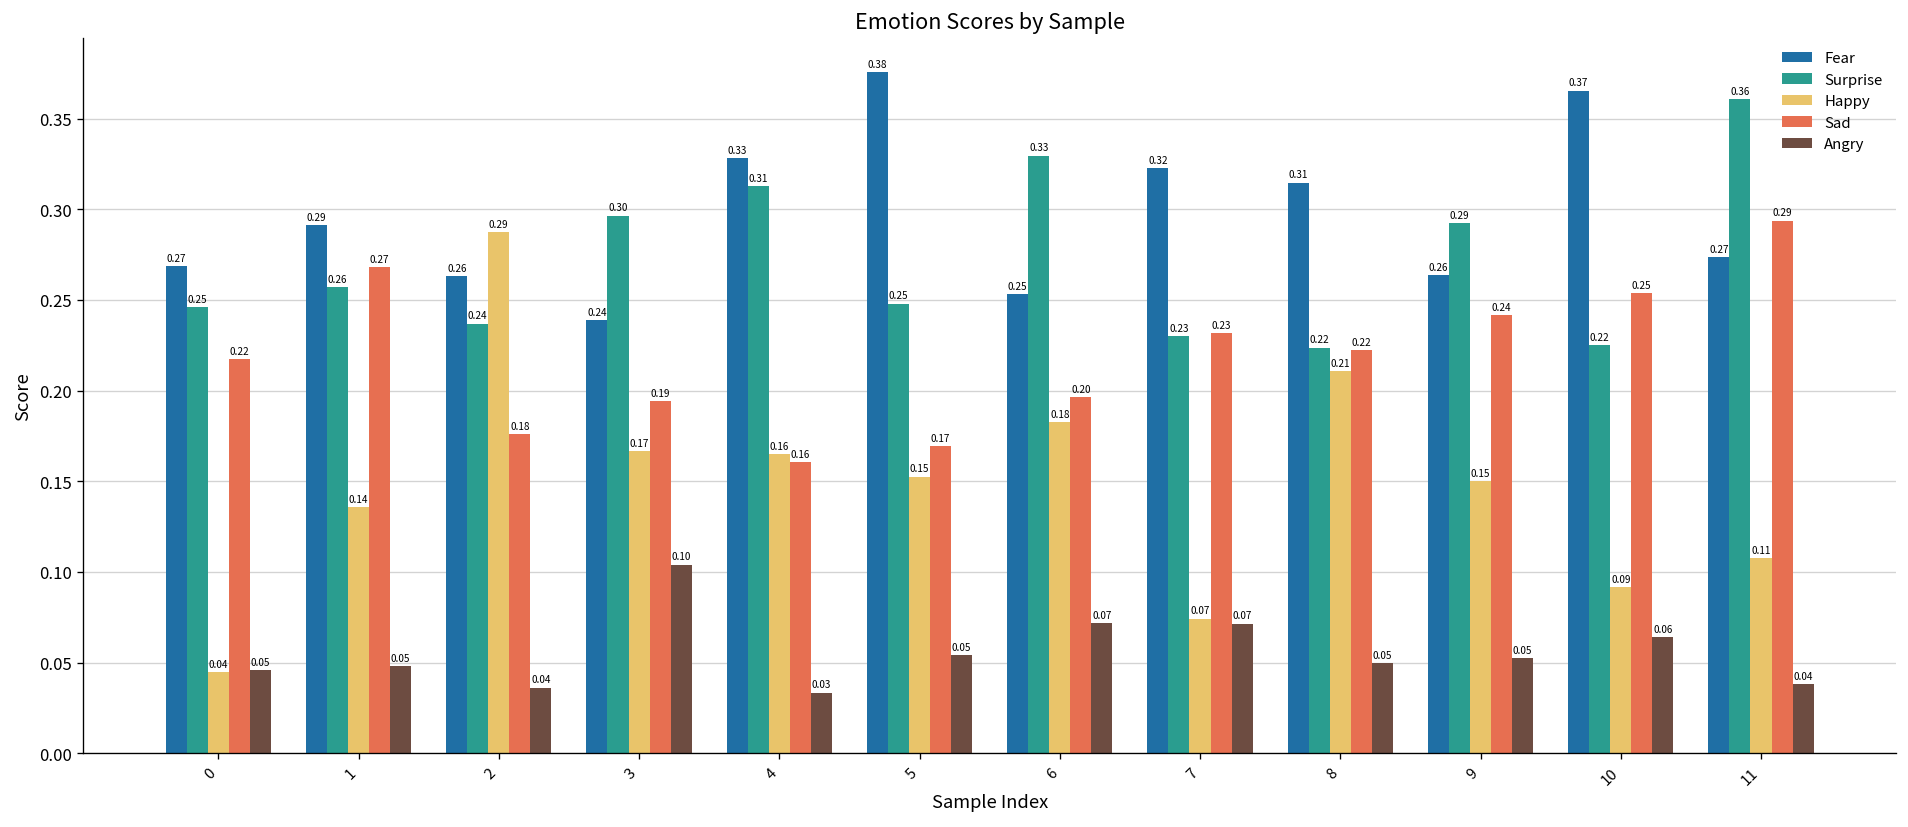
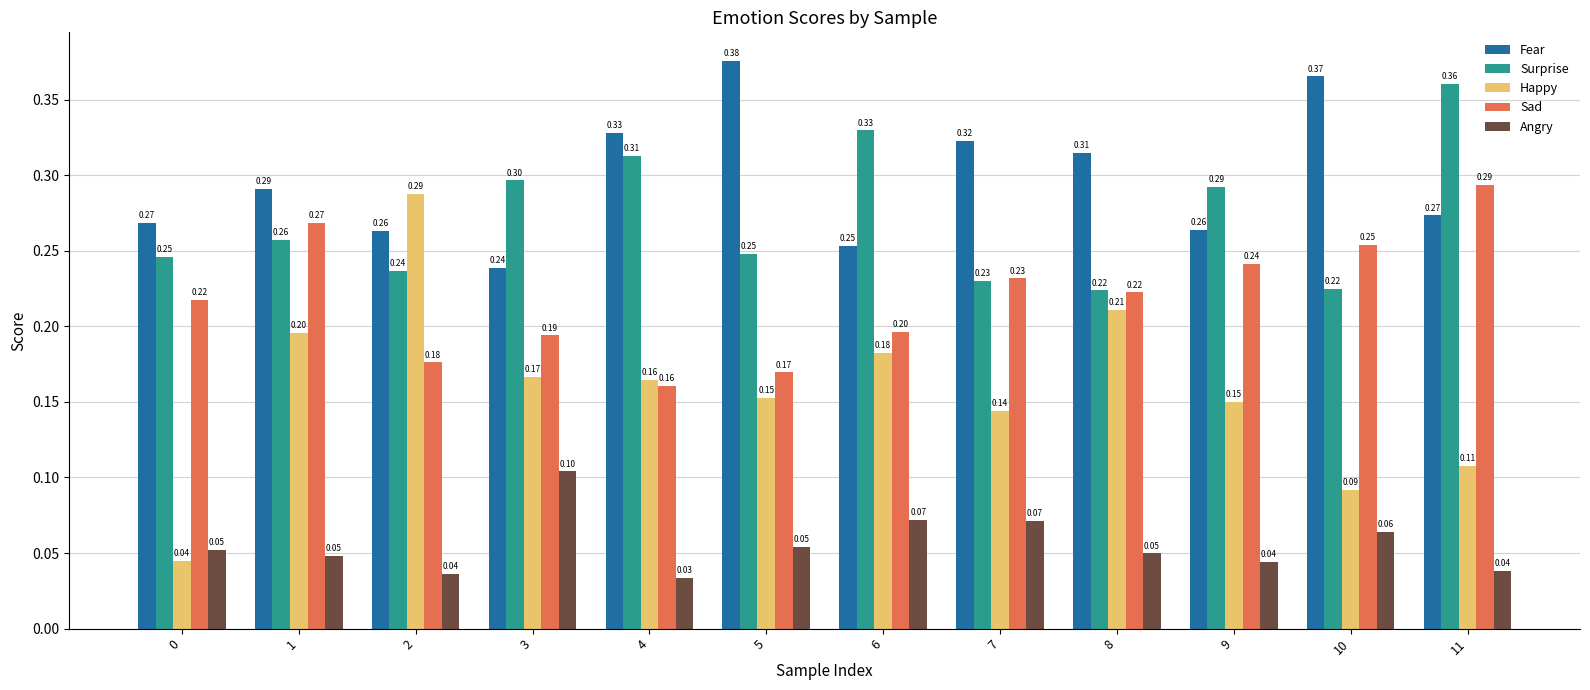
Angry, 0: 0.046 -> 0.052
Happy, 1: 0.14 -> 0.20
Happy, 7: 0.07 -> 0.14
Angry, 9: 0.05 -> 0.04
